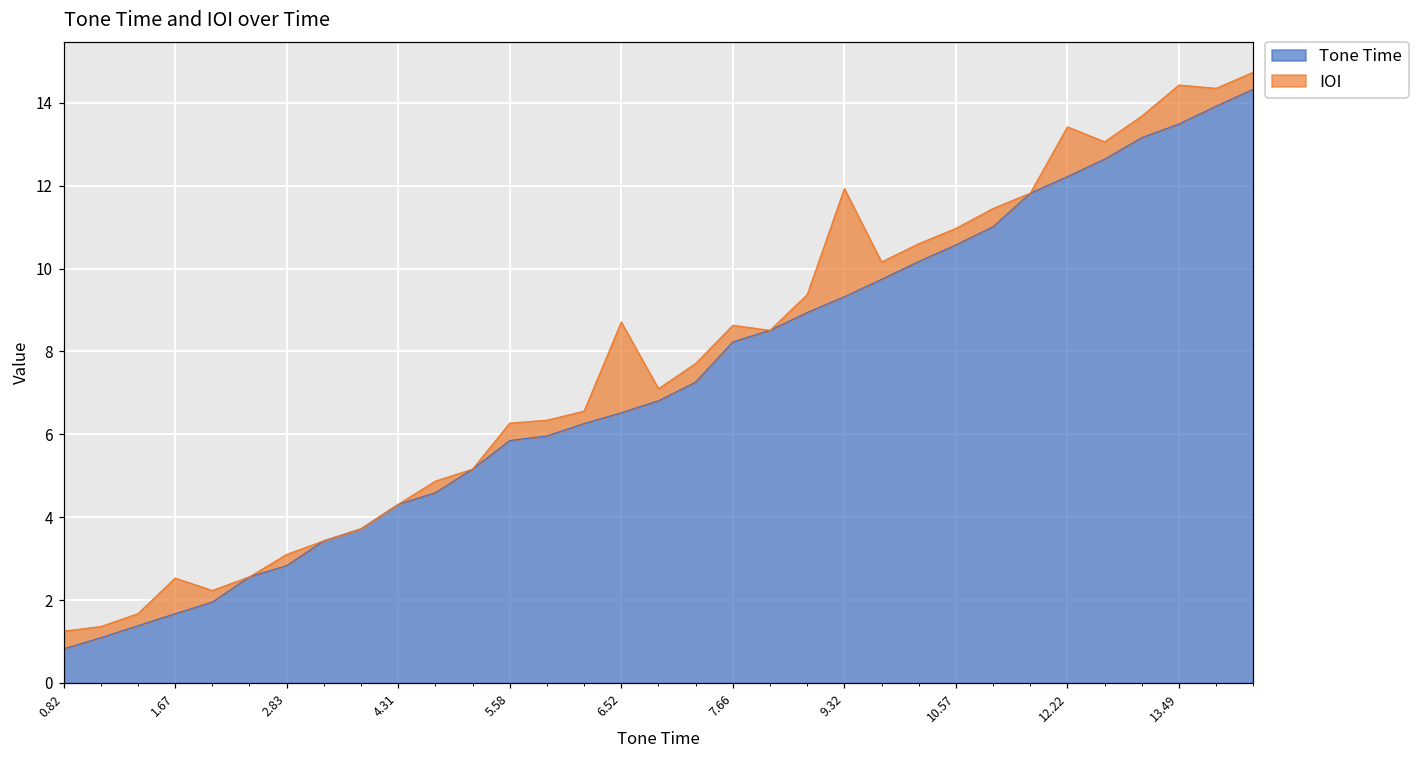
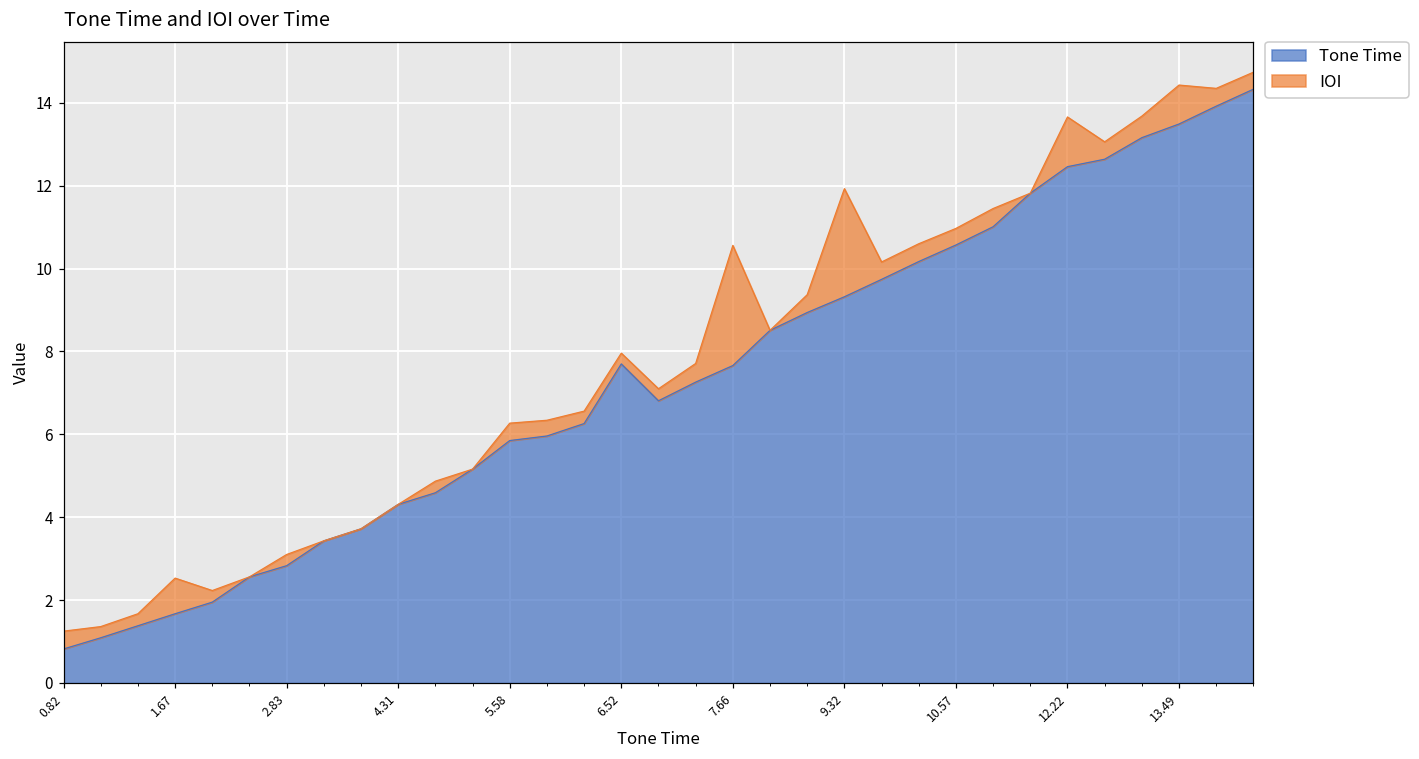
Tone Time, 6.52: 6.5 -> 7.7
IOI, 6.52: 2.2 -> 0.3
Tone Time, 7.66: 8.2 -> 7.7
IOI, 7.66: 0.4 -> 2.9
Tone Time, 12.22: 12.2 -> 12.5
